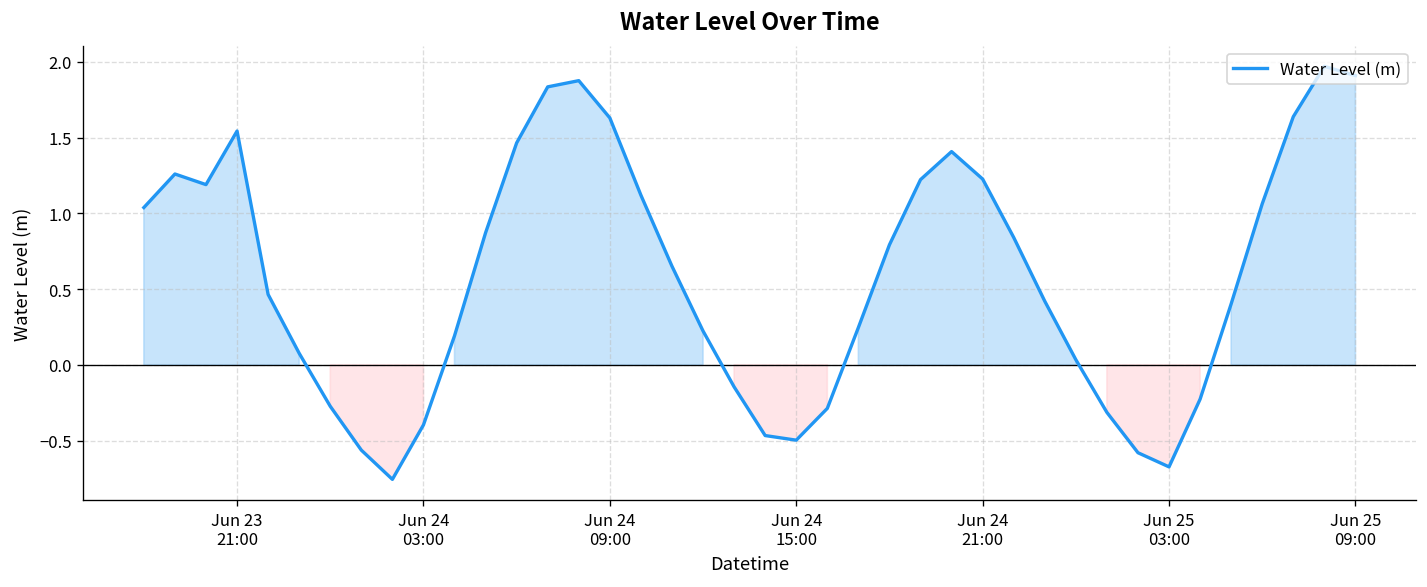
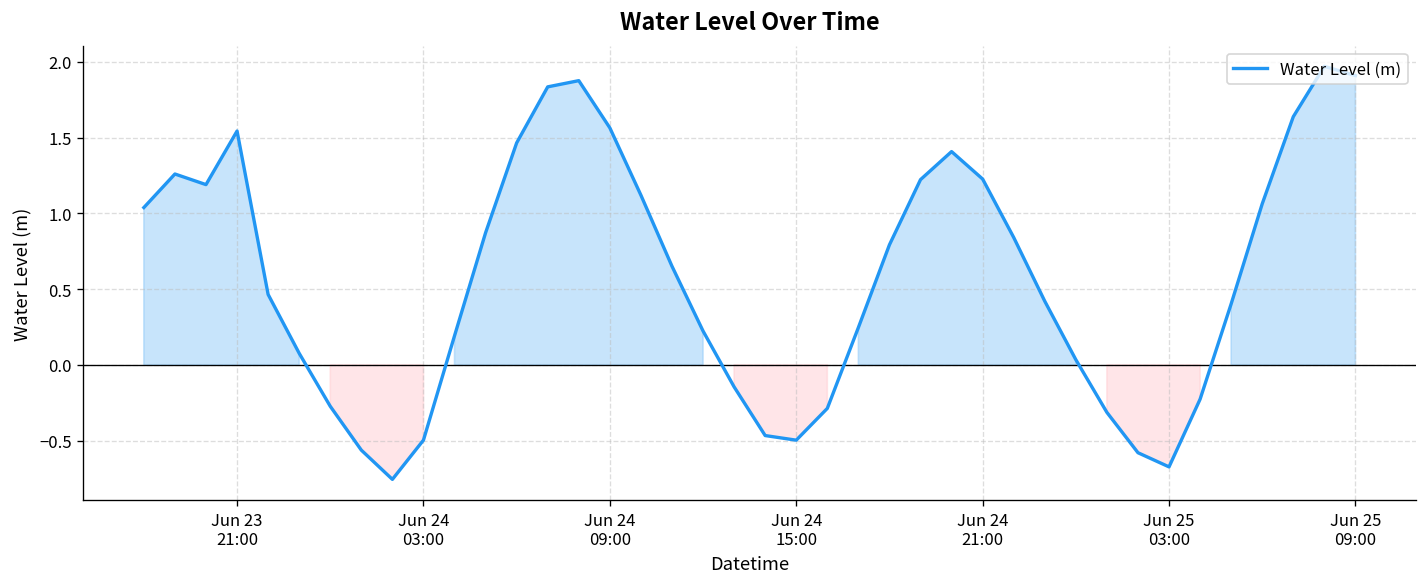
Jun 24 03:00: -0.40 -> -0.50
Jun 24 09:00: 1.63 -> 1.56
